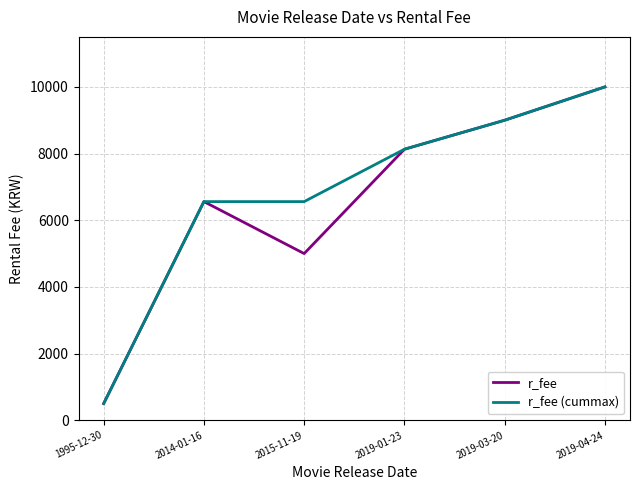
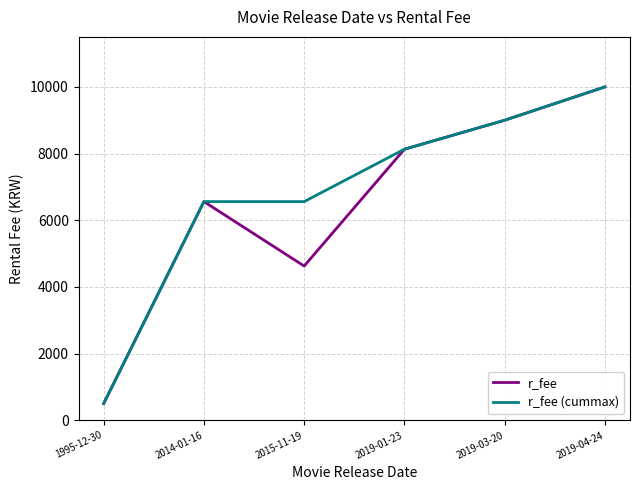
r_fee, 2015-11-19: 5000 -> 4600
